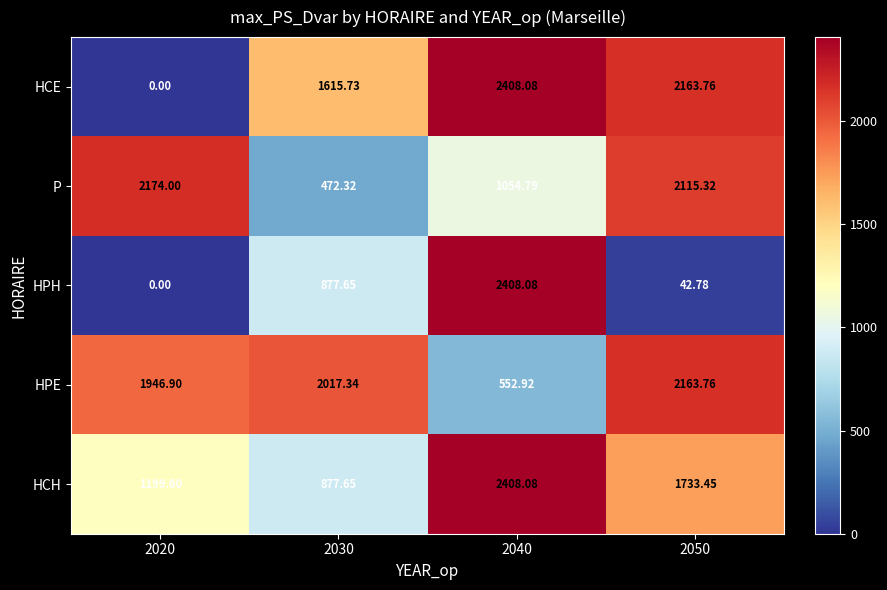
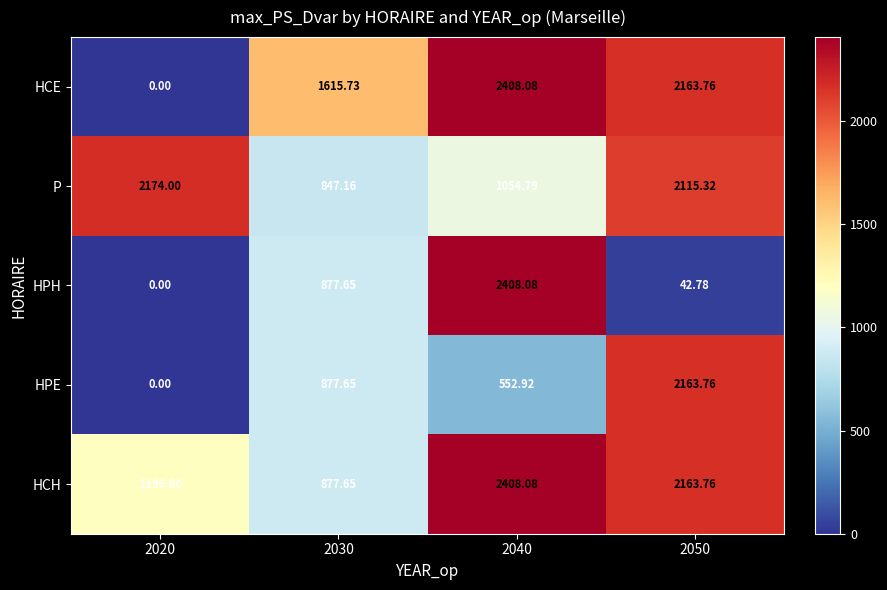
P, 2030: 472.32 -> 847.16
HPE, 2020: 1946.90 -> 0.00
HPE, 2030: 2017.34 -> 877.65
HCH, 2050: 1733.45 -> 2163.76
